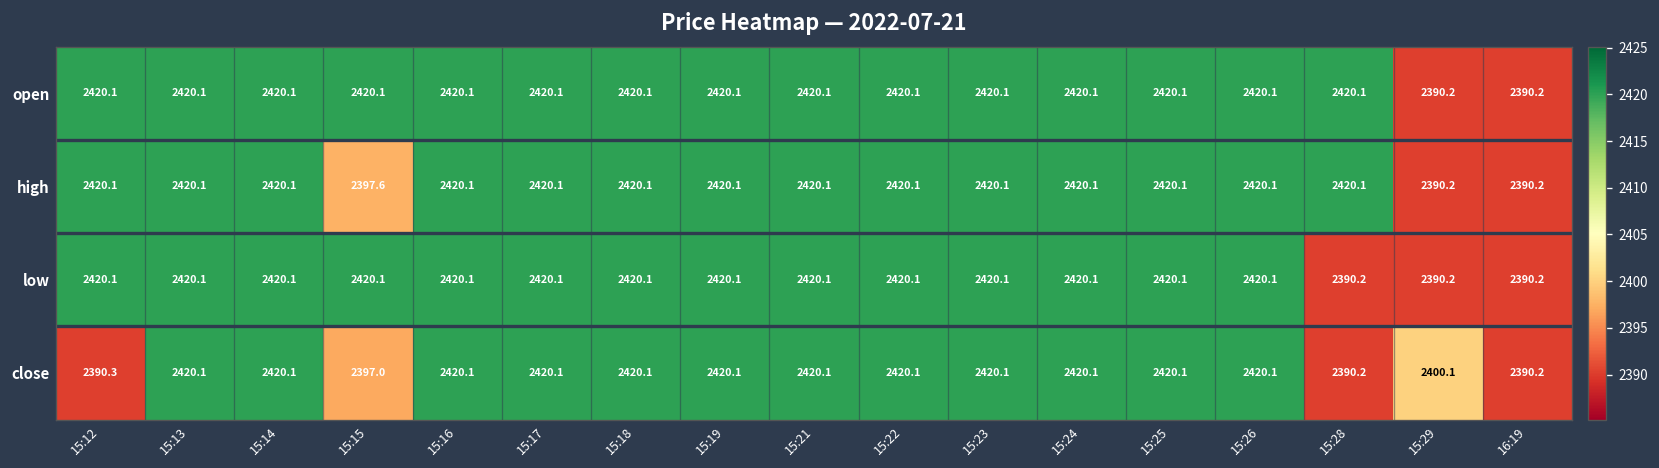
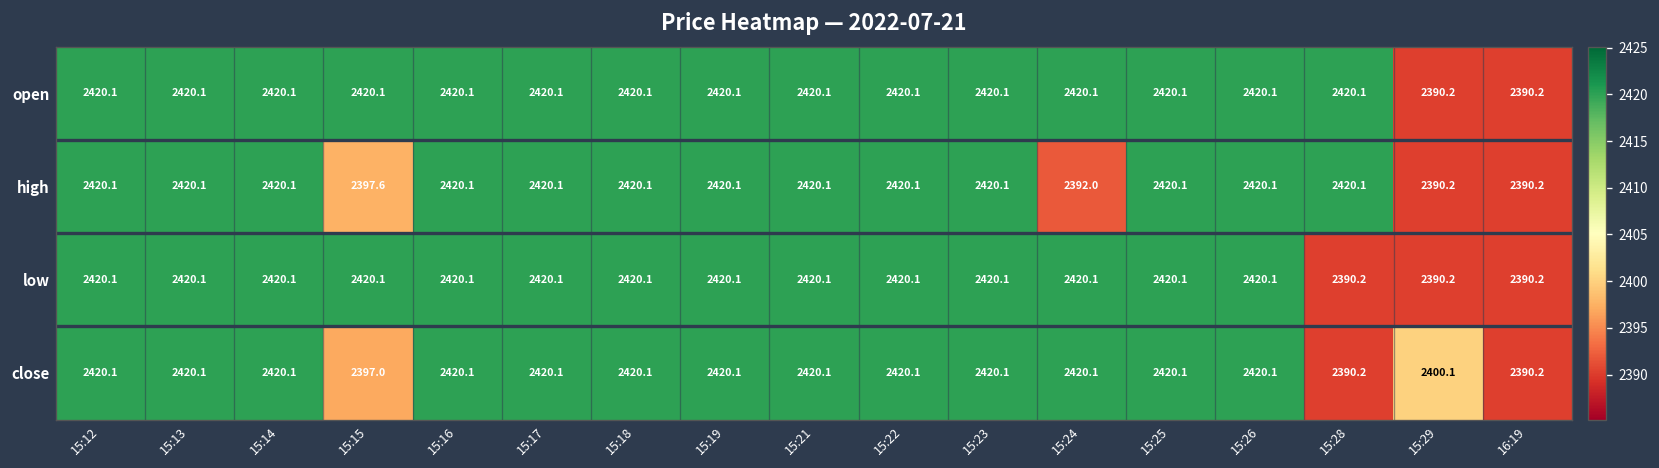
high, 15:24: 2420.1 -> 2392.0
close, 15:12: 2390.3 -> 2420.1
